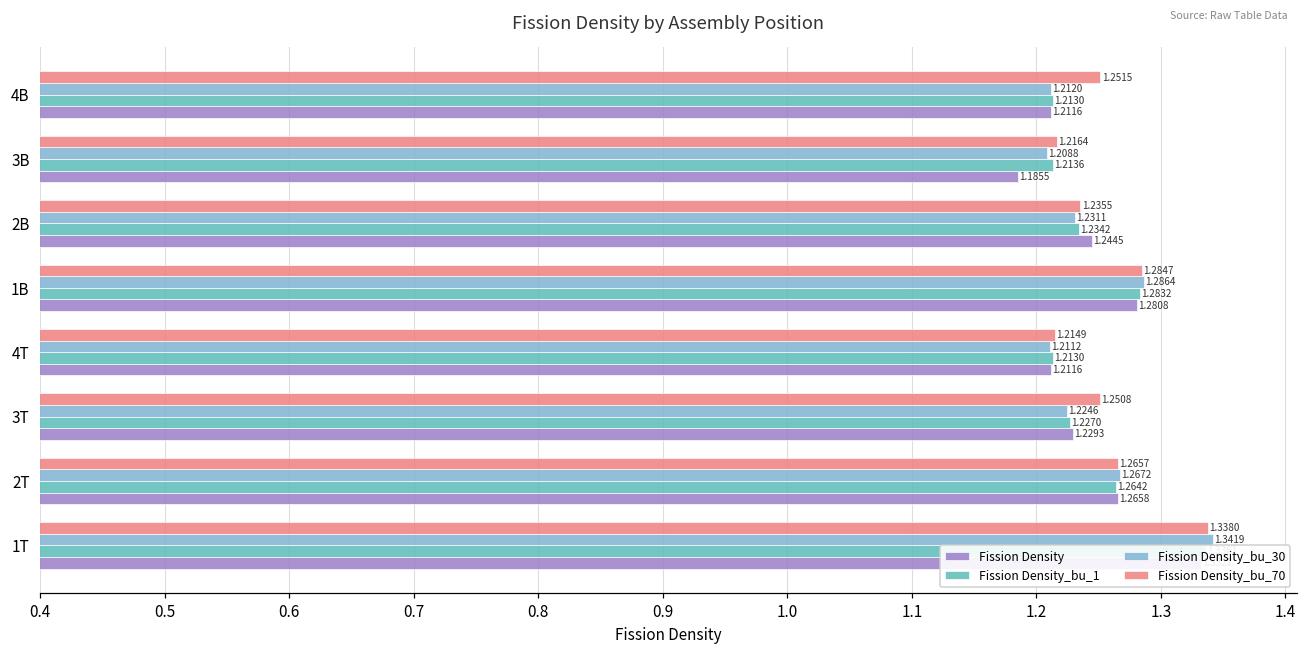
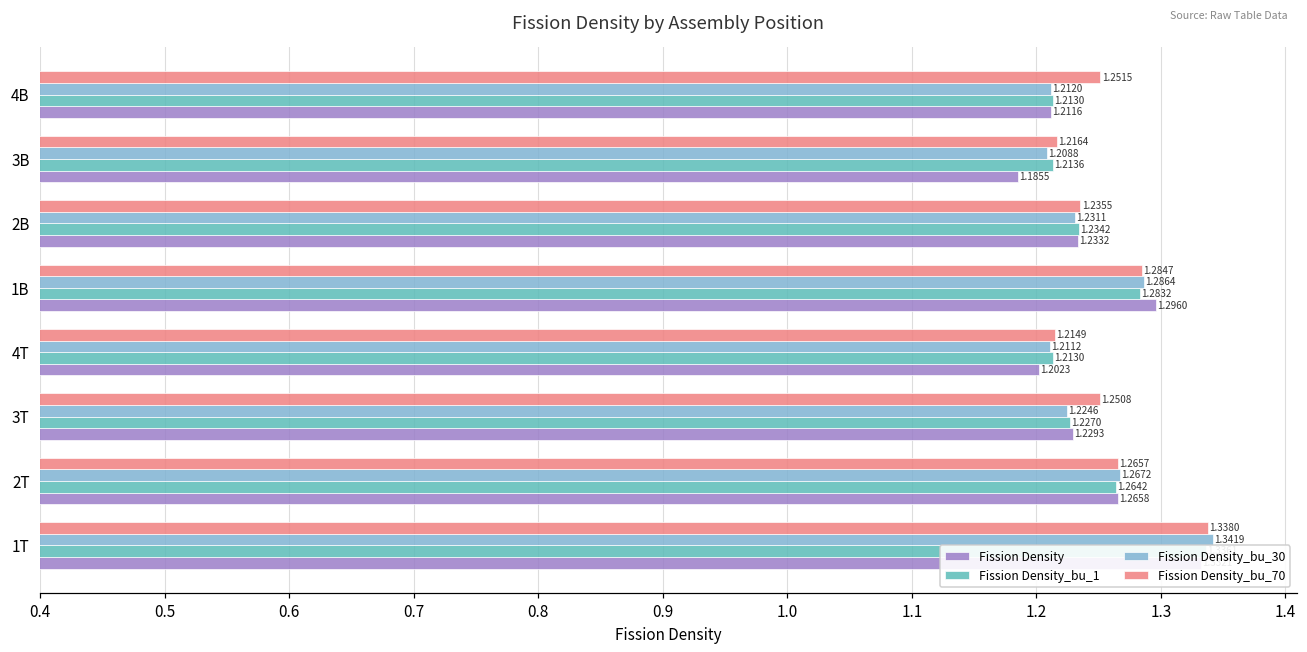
Fission Density, 2B: 1.2445 -> 1.2332
Fission Density, 1B: 1.2808 -> 1.2960
Fission Density, 4T: 1.2116 -> 1.2023
